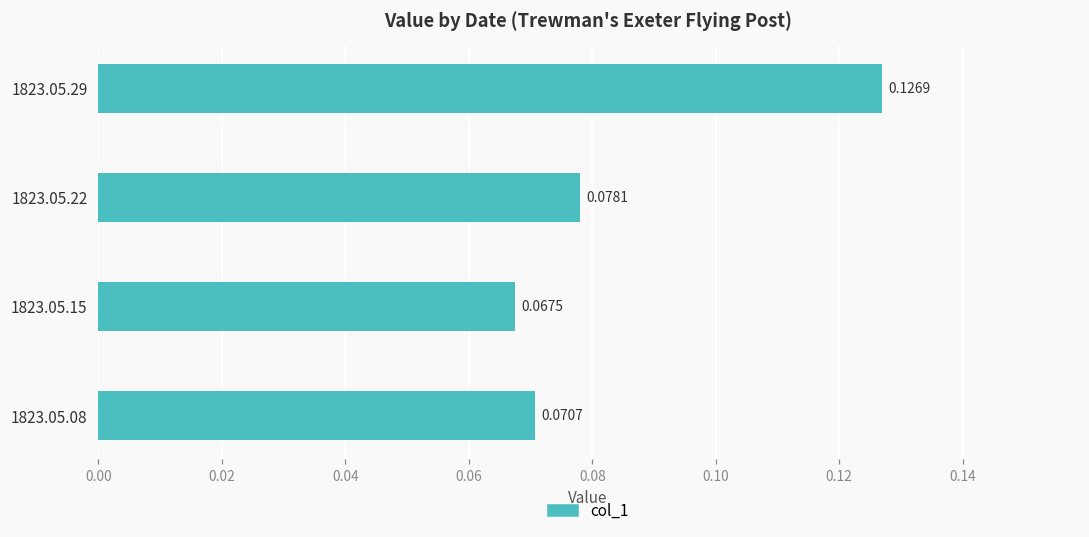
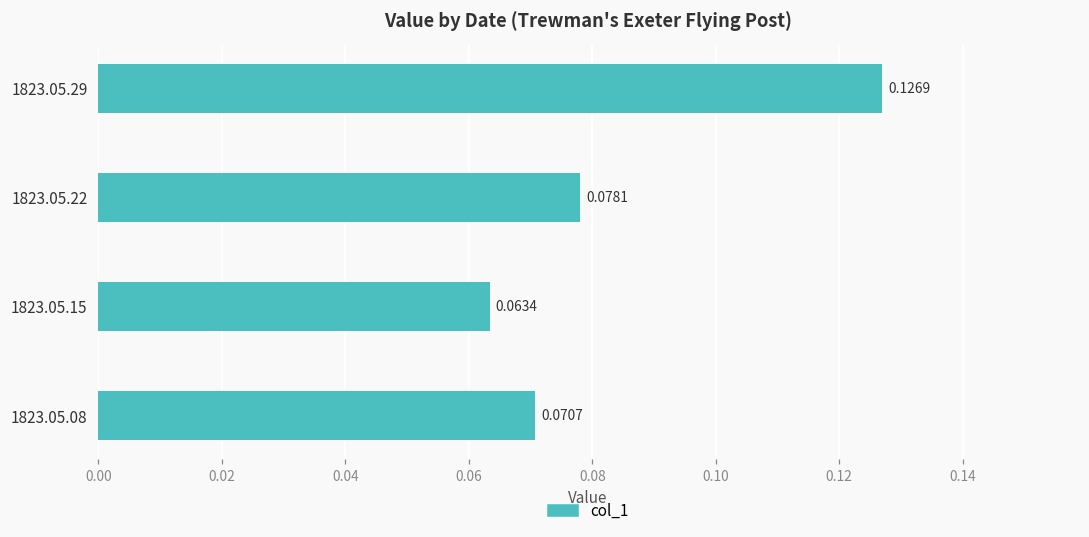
1823.05.15: 0.0675 -> 0.0634
